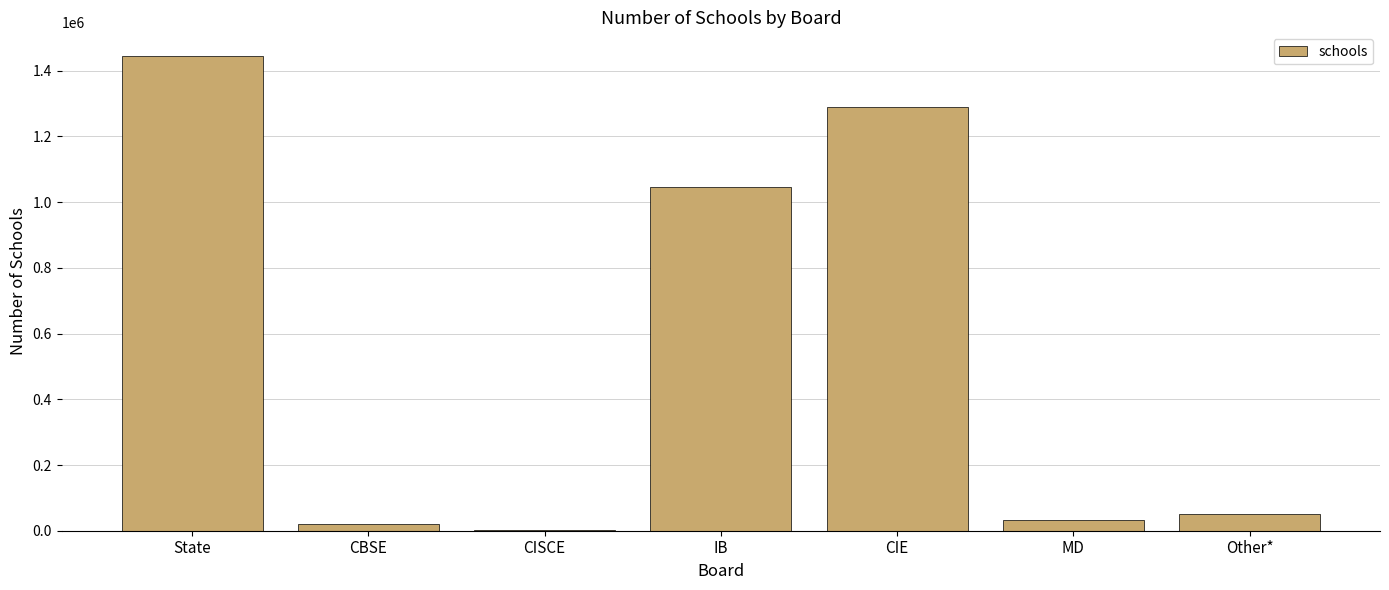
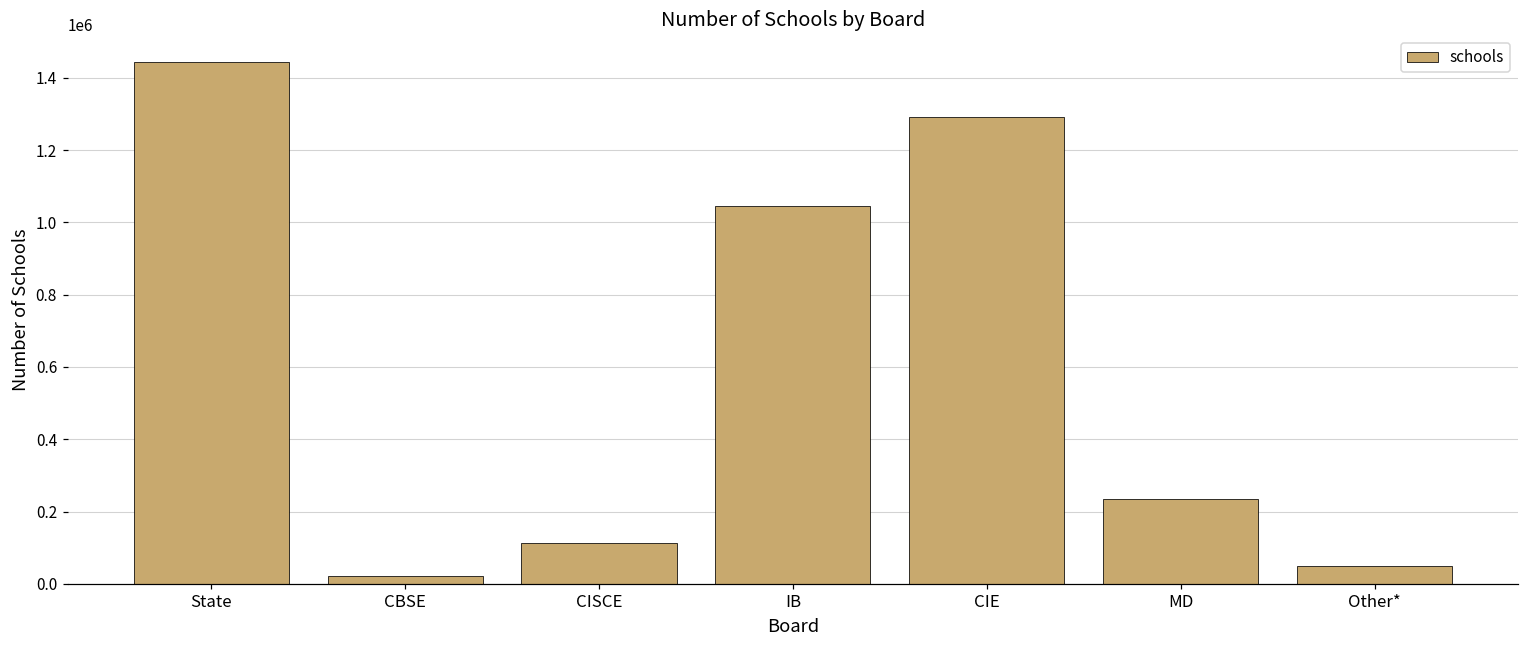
CISCE: 0 -> 110000
MD: 30000 -> 230000
